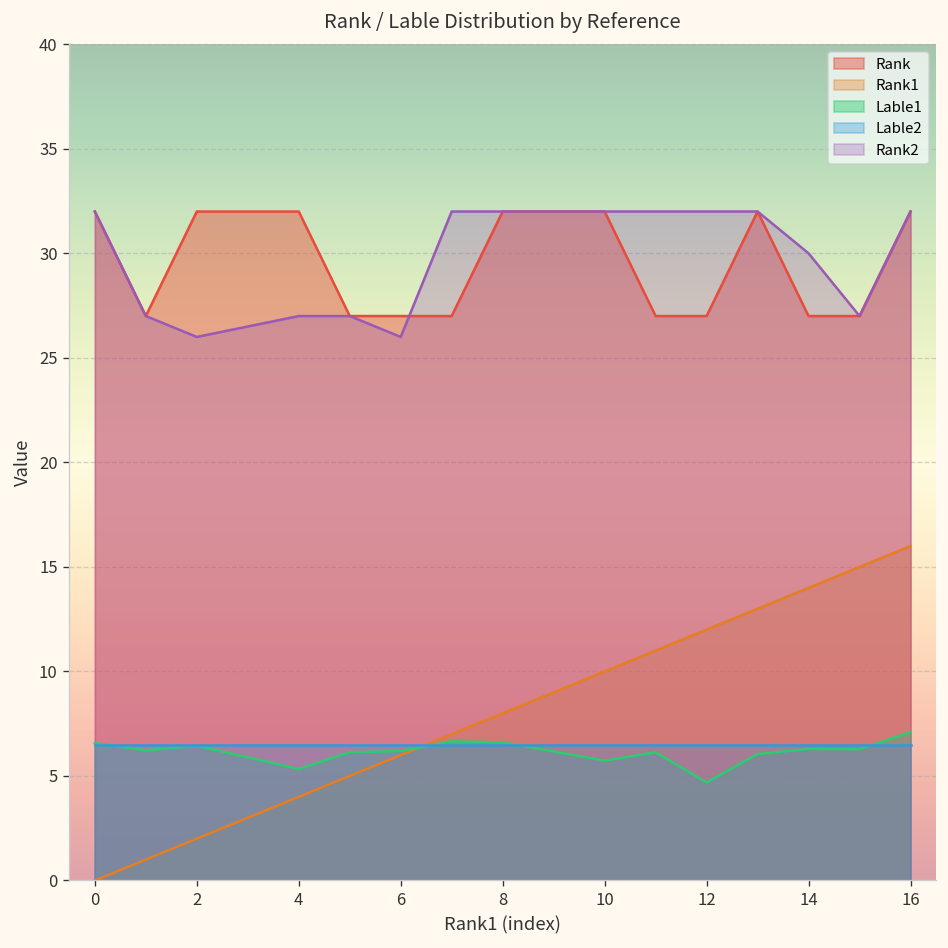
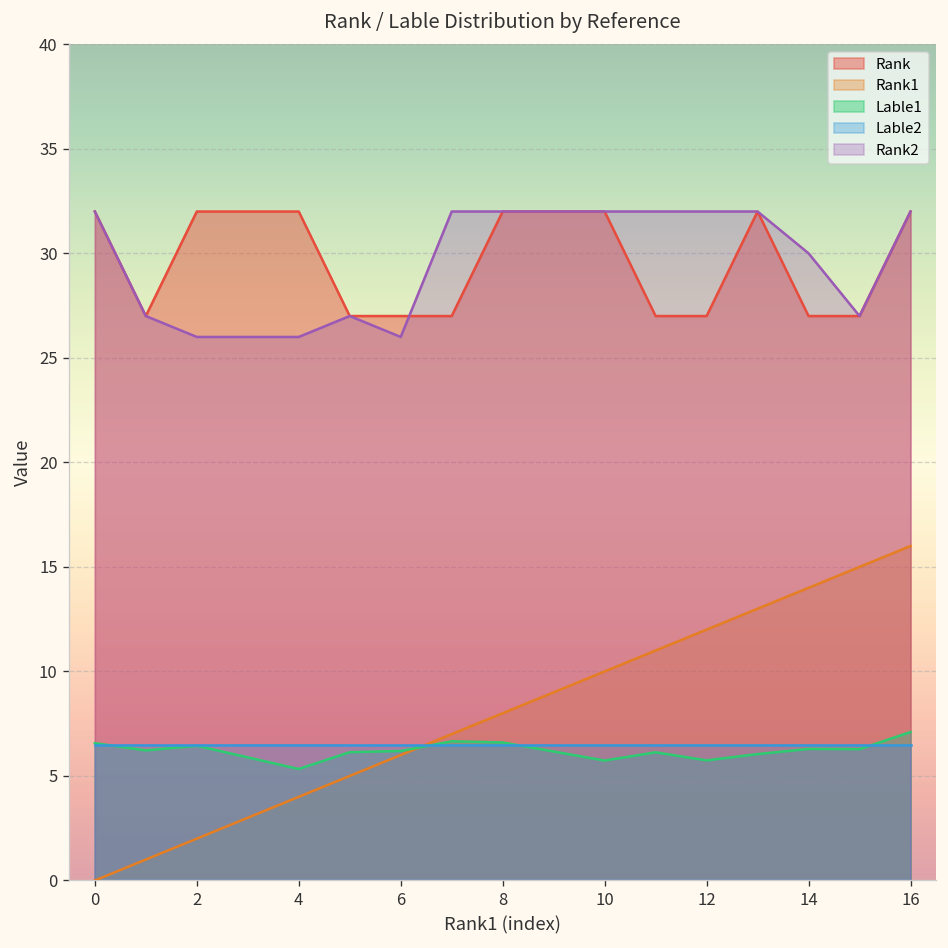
Rank2, 4: 27 -> 26
Lable1, 12: 4.7 -> 5.7
